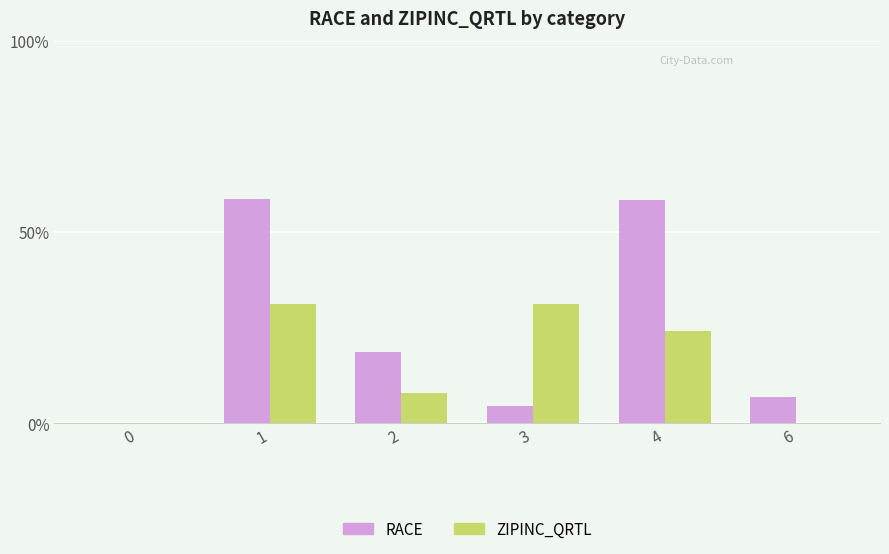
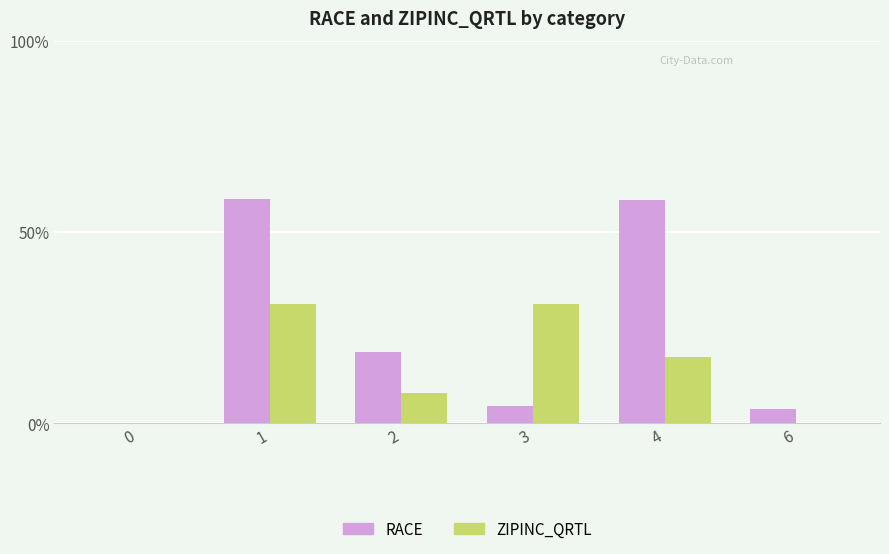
ZIPINC_QRTL, 4: 24% -> 17%
RACE, 6: 7% -> 4%
